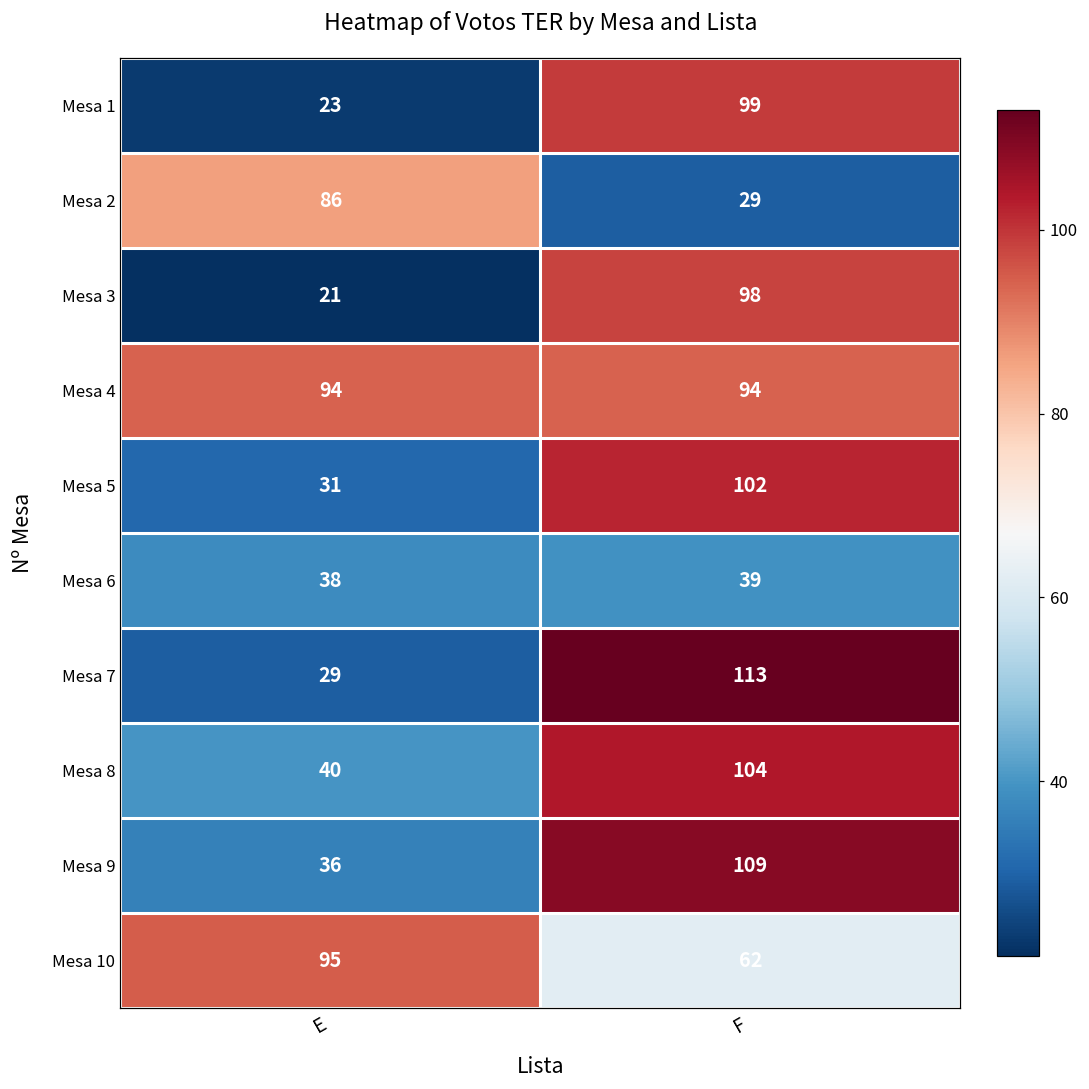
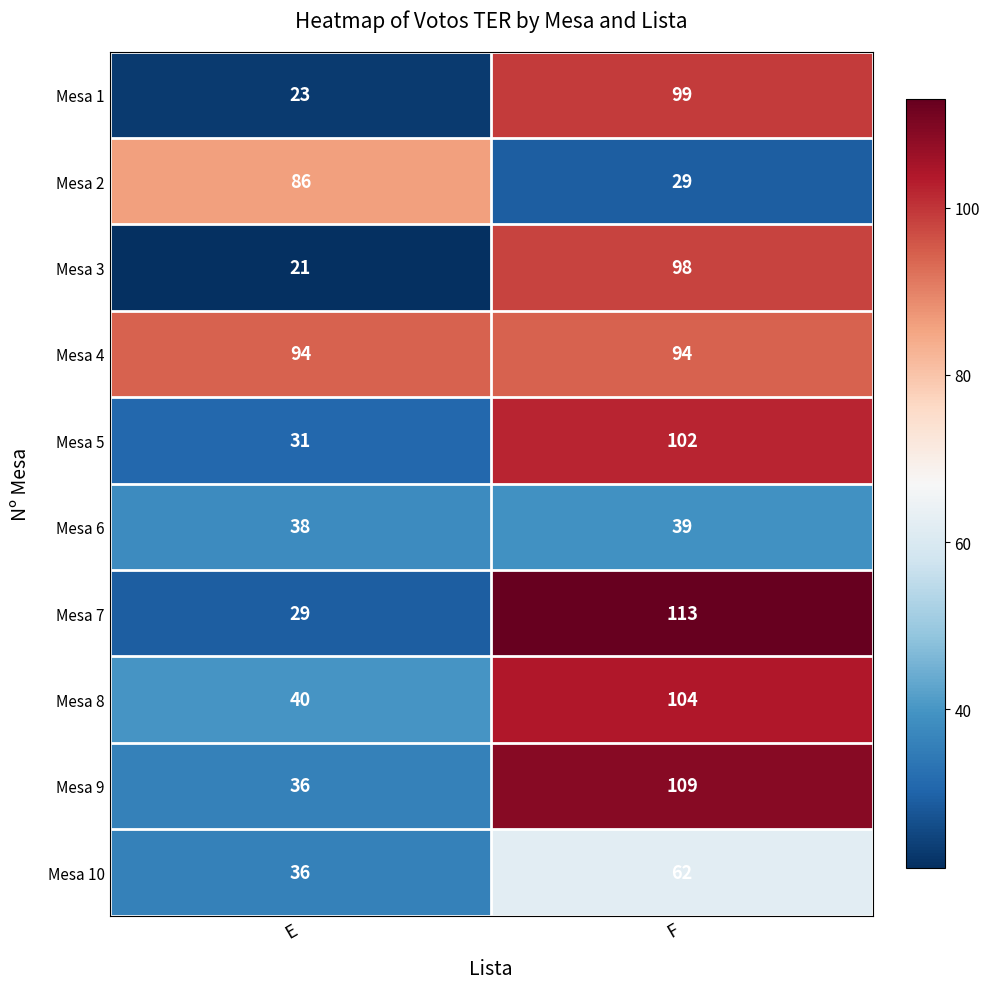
Mesa 10, E: 95 -> 36
